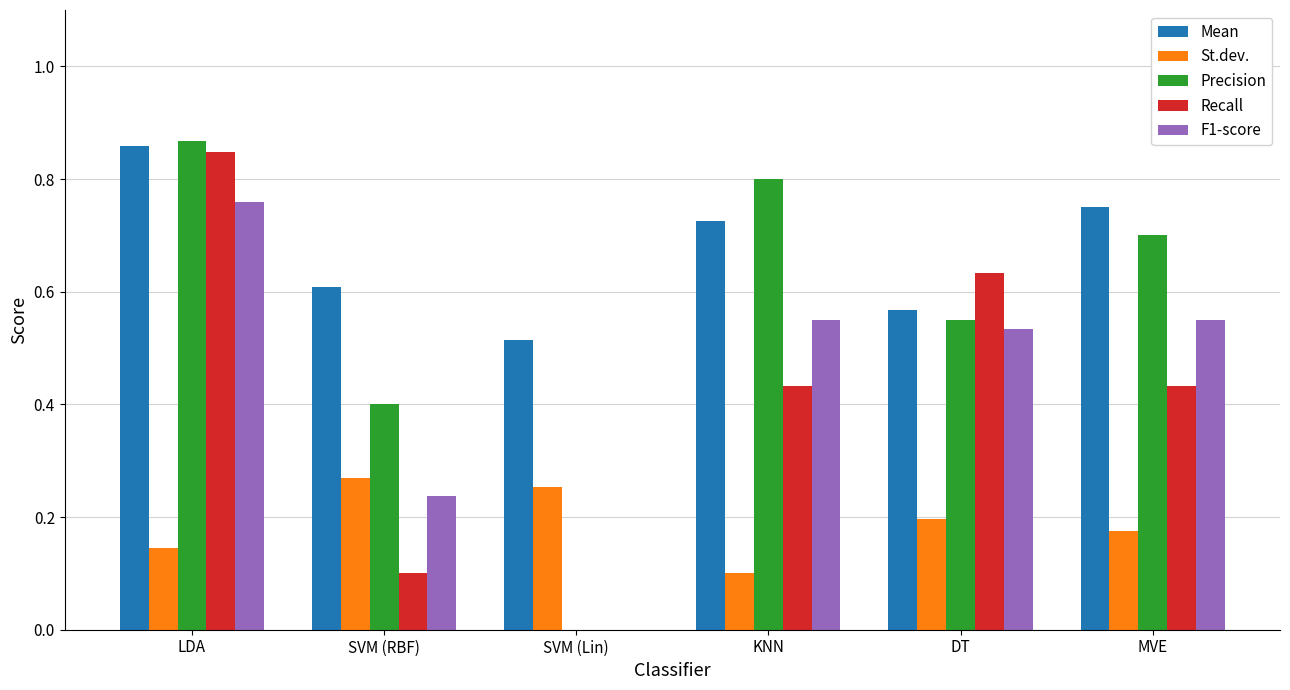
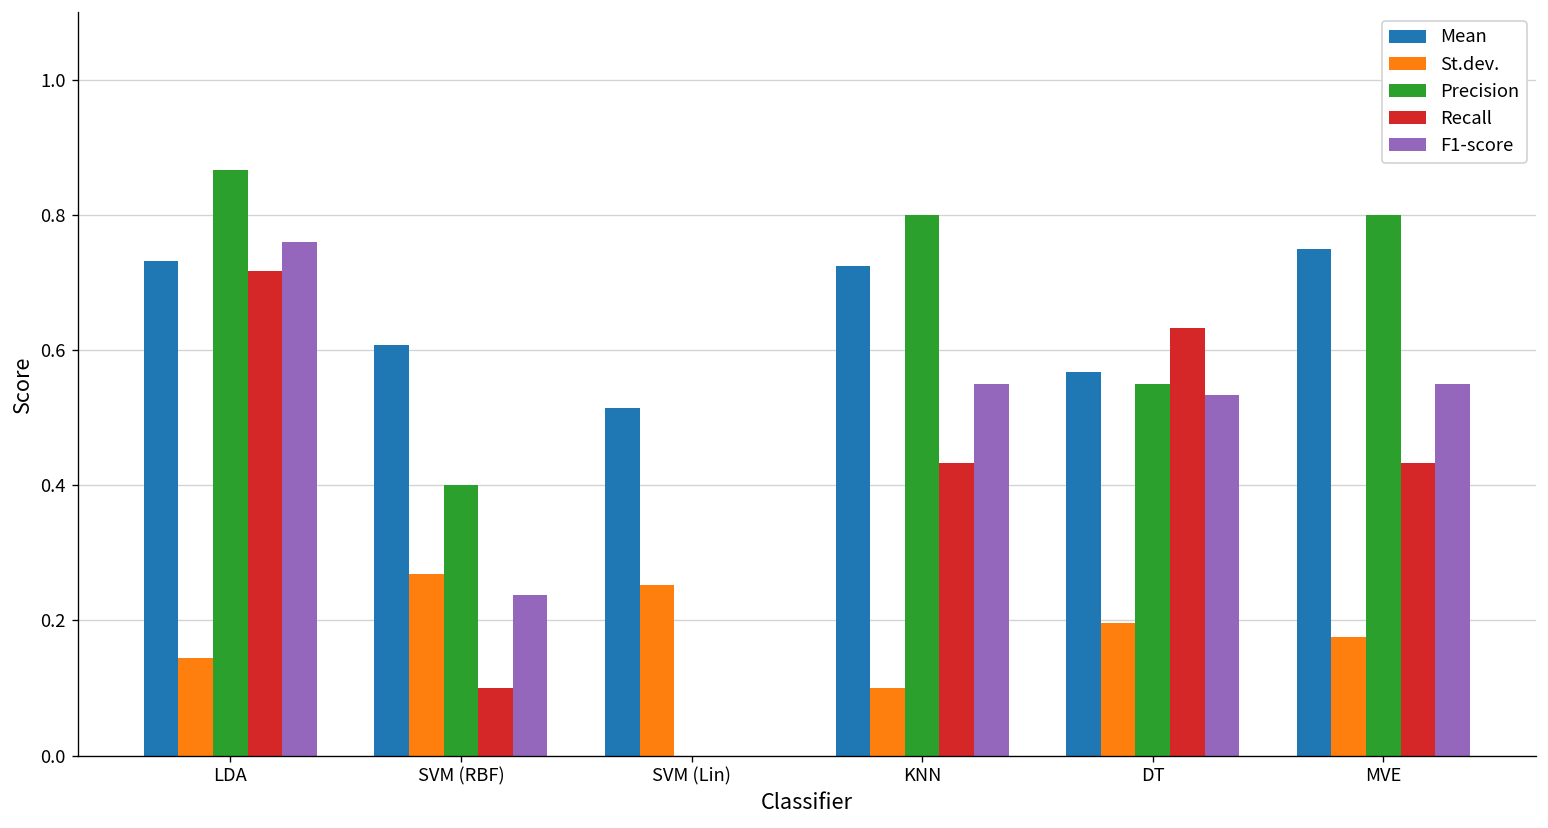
Mean, LDA: 0.86 -> 0.73
Recall, LDA: 0.85 -> 0.72
Precision, MVE: 0.7 -> 0.8
